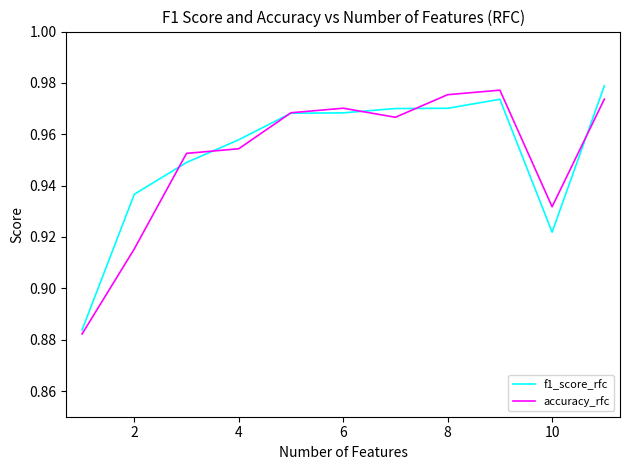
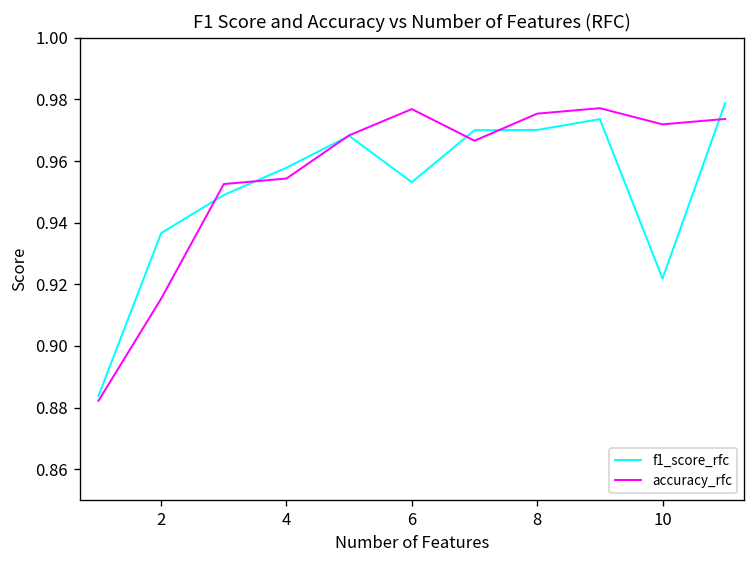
f1_score_rfc, 6: 0.968 -> 0.953
accuracy_rfc, 6: 0.970 -> 0.977
accuracy_rfc, 10: 0.932 -> 0.972
